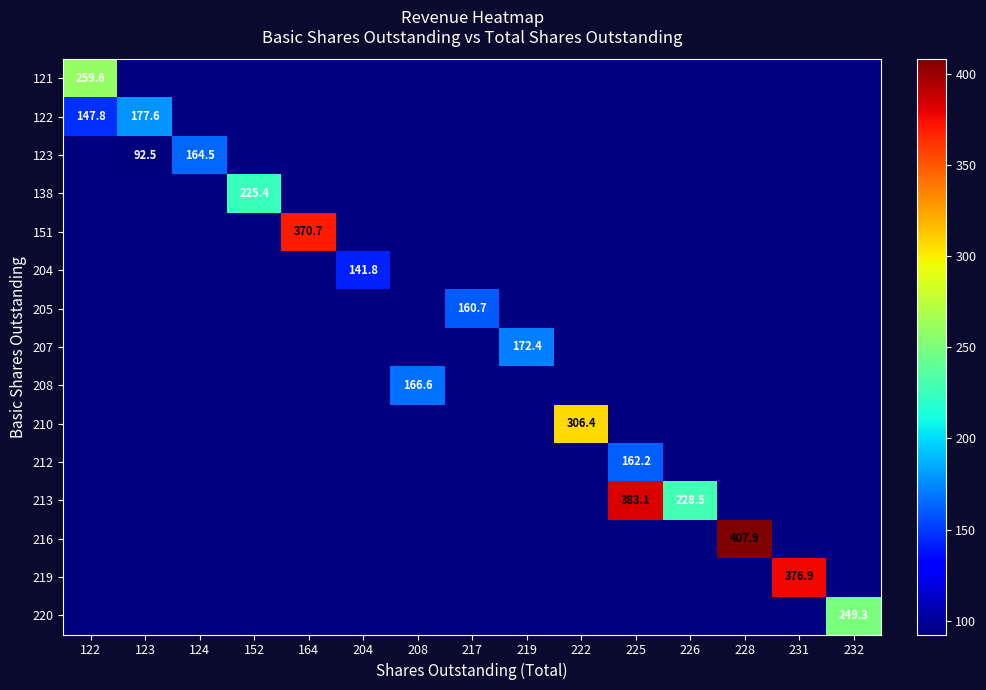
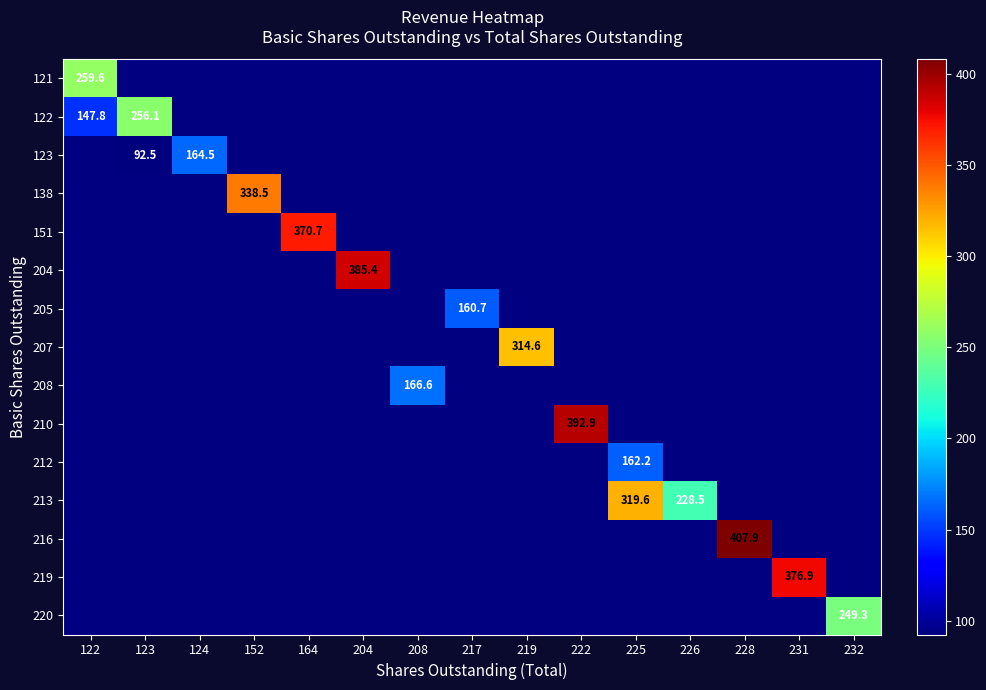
122, 123: 177.6 -> 256.1
138, 152: 225.4 -> 338.5
204, 204: 141.8 -> 385.4
207, 219: 172.4 -> 314.6
210, 222: 306.4 -> 392.9
213, 225: 383.1 -> 319.6
